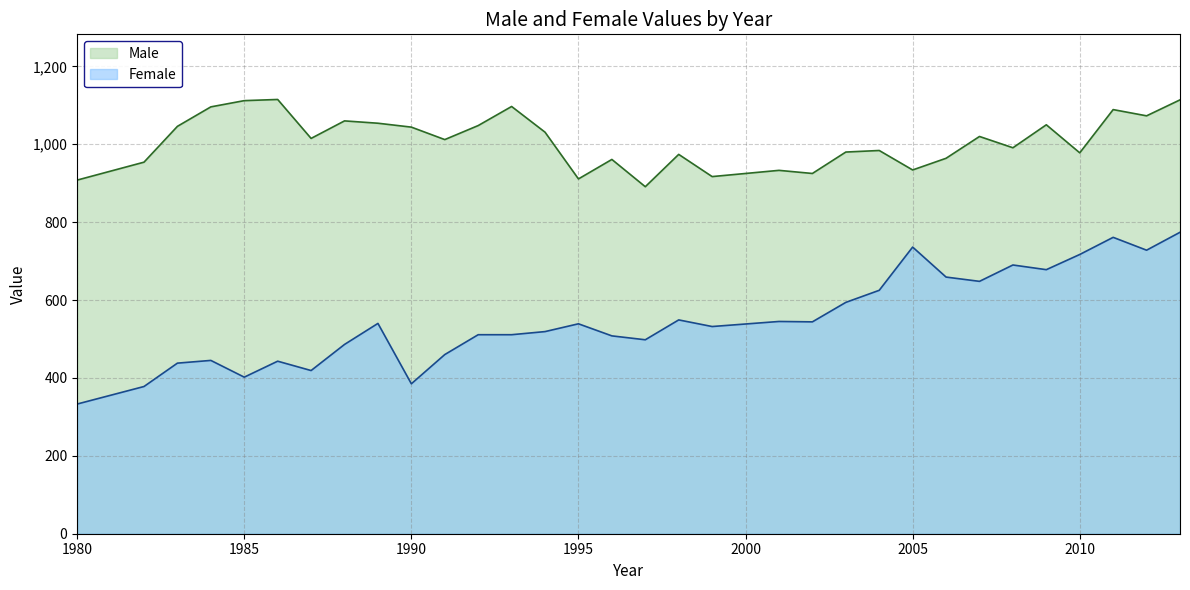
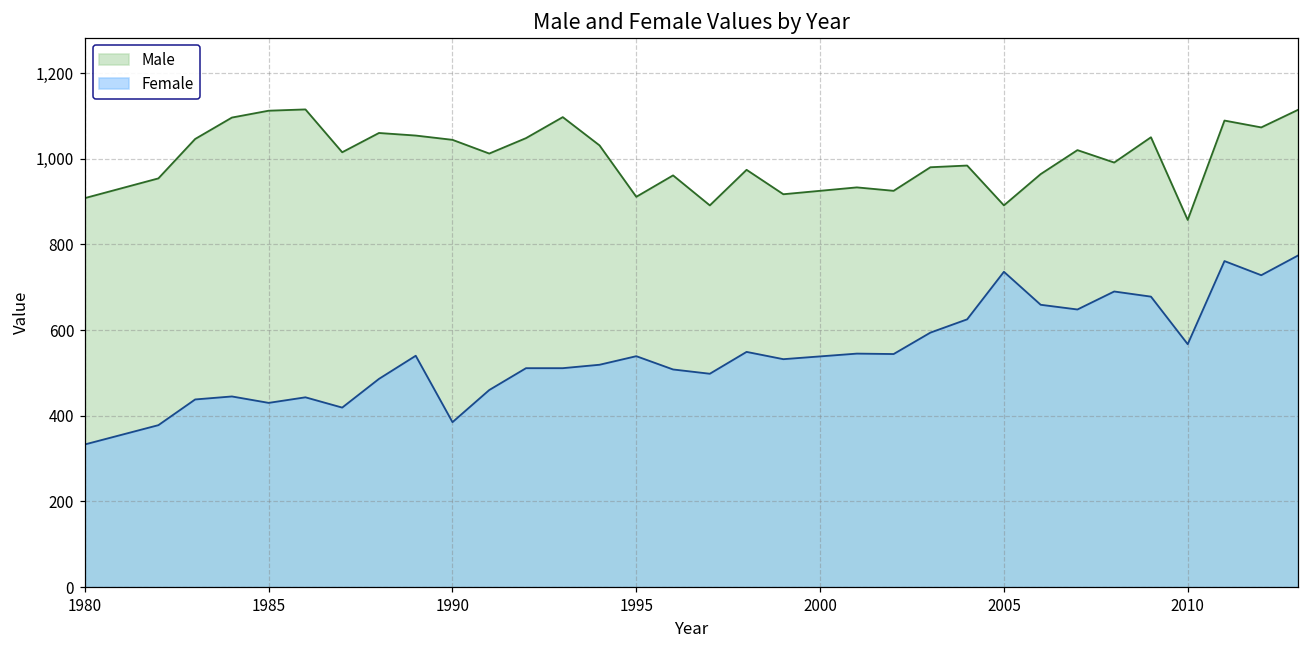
Female, 1985: 400 -> 430
Male, 2005: 930 -> 890
Male, 2010: 980 -> 860
Female, 2010: 720 -> 570
